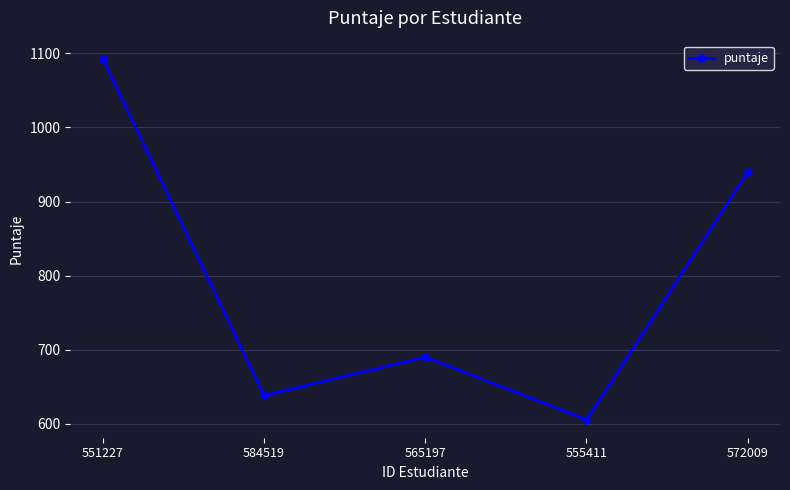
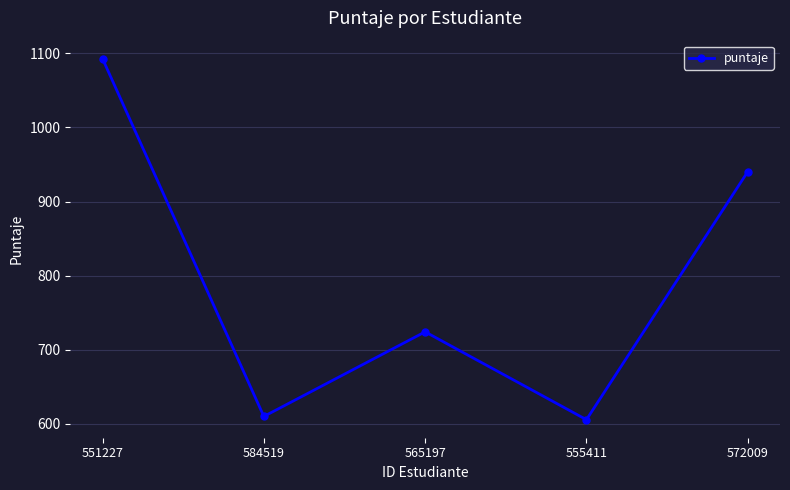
584519: 640 -> 610
565197: 690 -> 720
